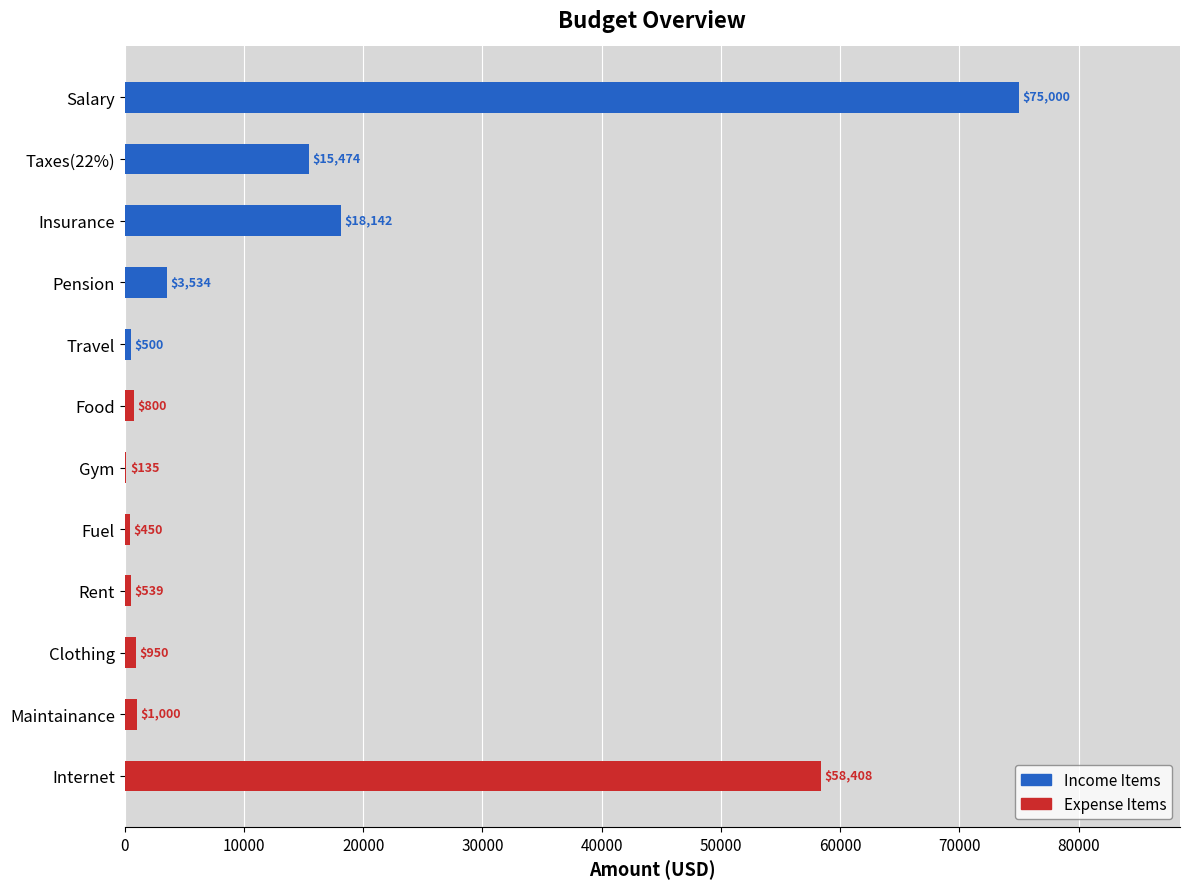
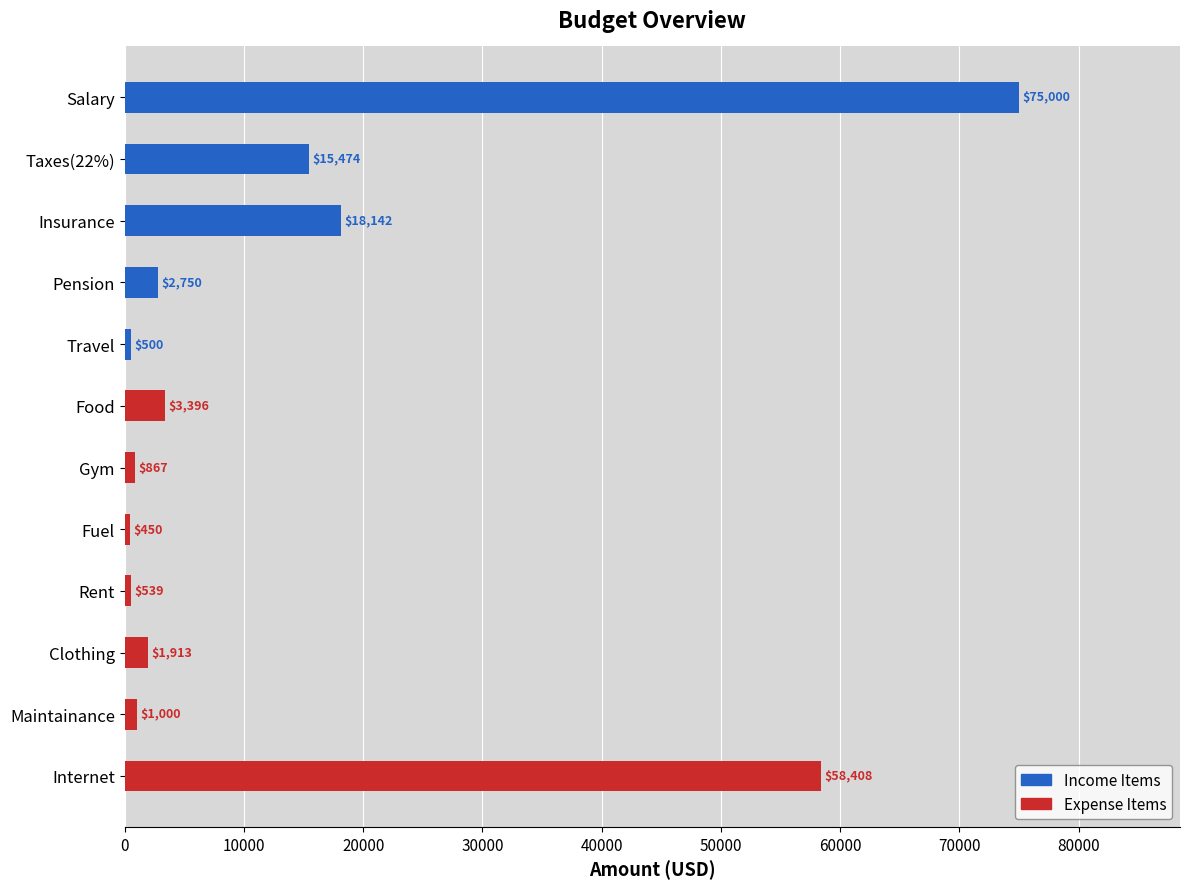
Pension: $3,534 -> $2,750
Food: $800 -> $3,396
Gym: $135 -> $867
Clothing: $950 -> $1,913
